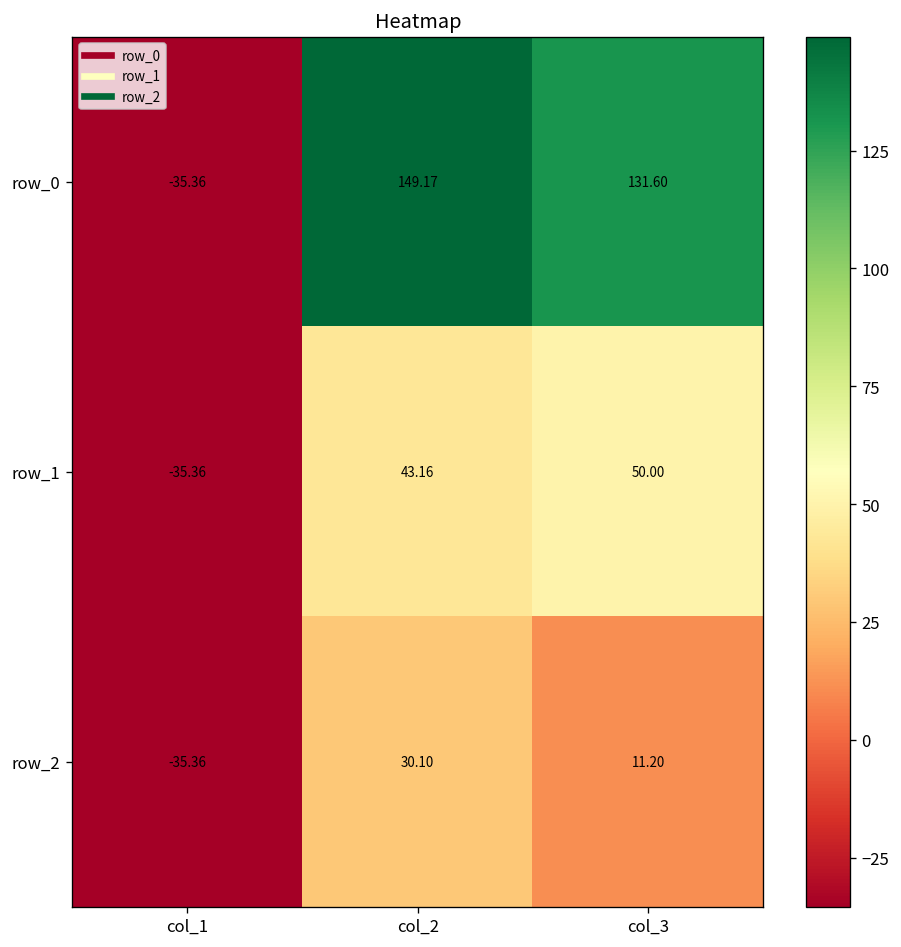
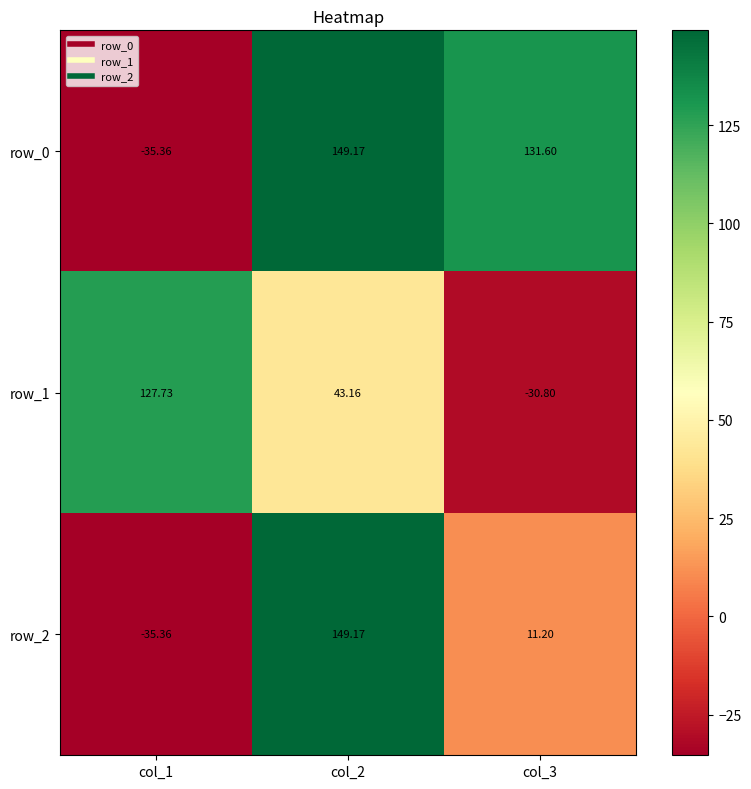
row_1, col_1: -35.36 -> 127.73
row_1, col_3: 50.00 -> -30.80
row_2, col_2: 30.10 -> 149.17
